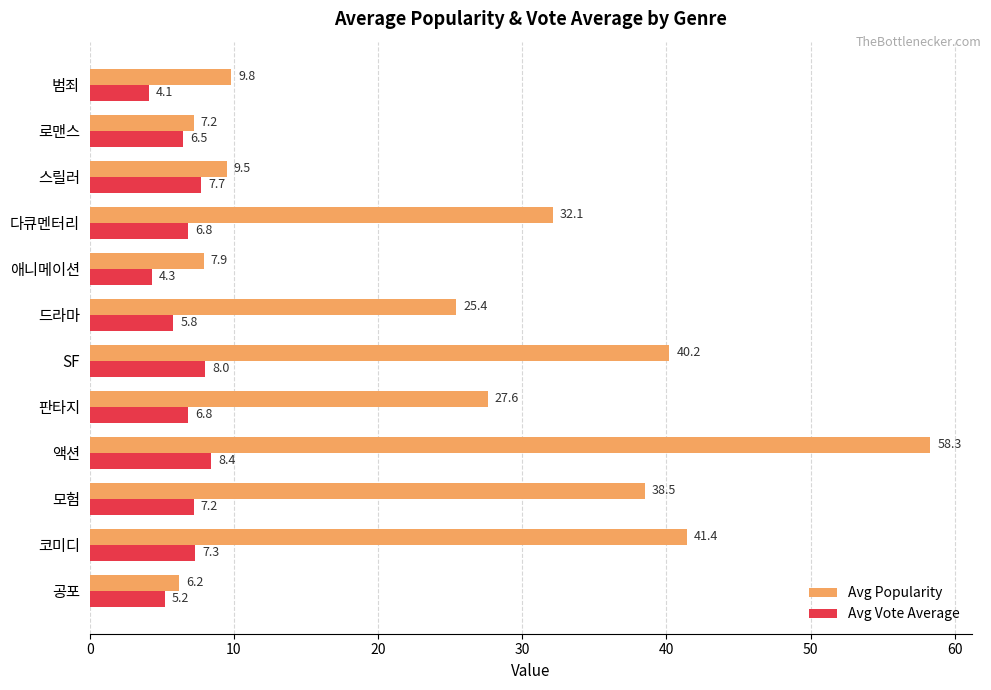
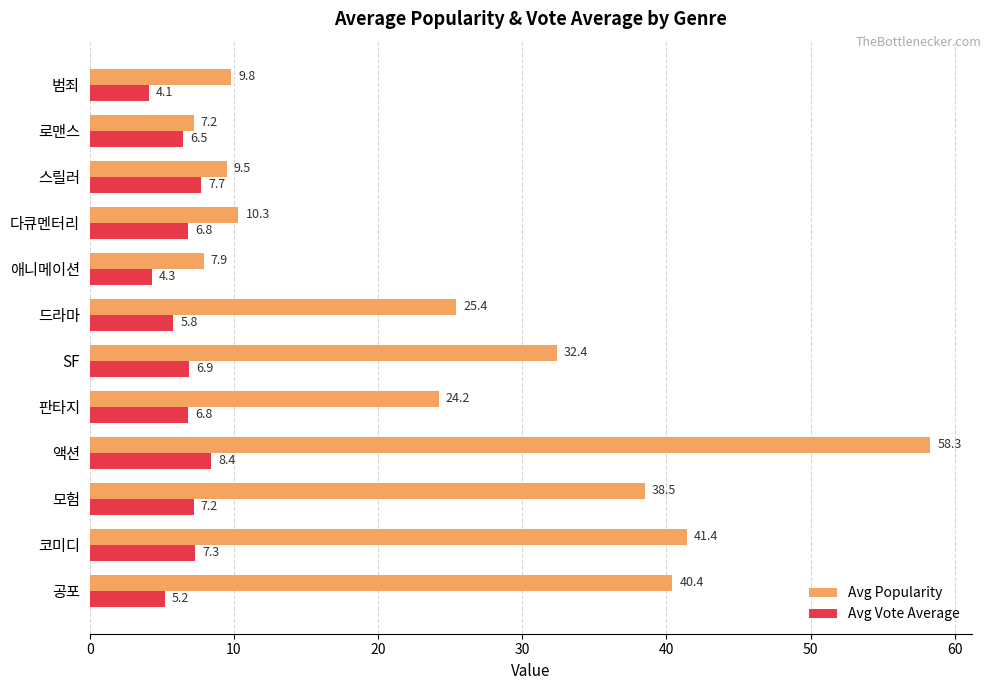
Avg Popularity, 다큐멘터리: 32.1 -> 10.3
Avg Popularity, SF: 40.2 -> 32.4
Avg Vote Average, SF: 8.0 -> 6.9
Avg Popularity, 판타지: 27.6 -> 24.2
Avg Popularity, 공포: 6.2 -> 40.4
